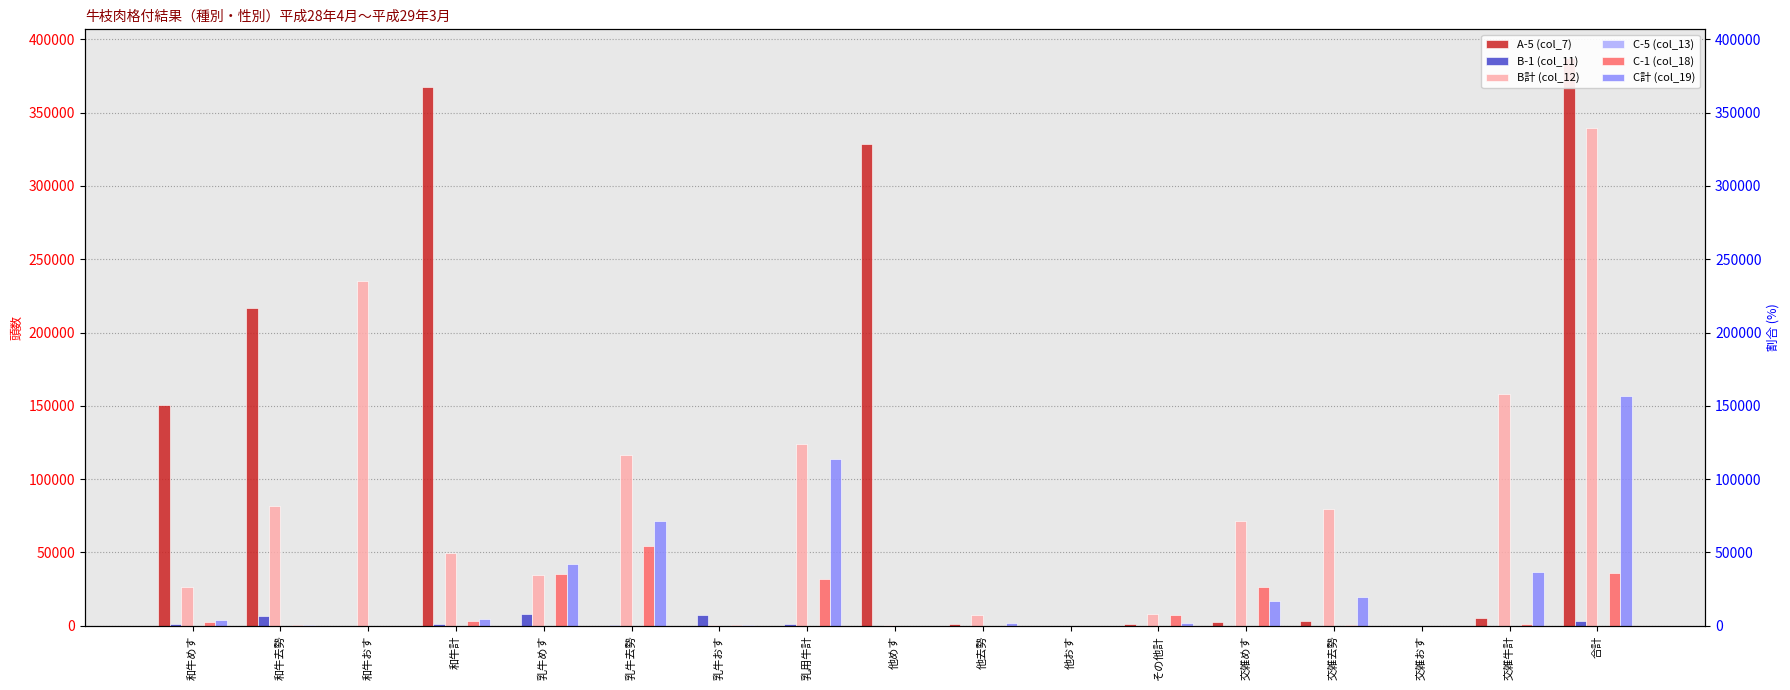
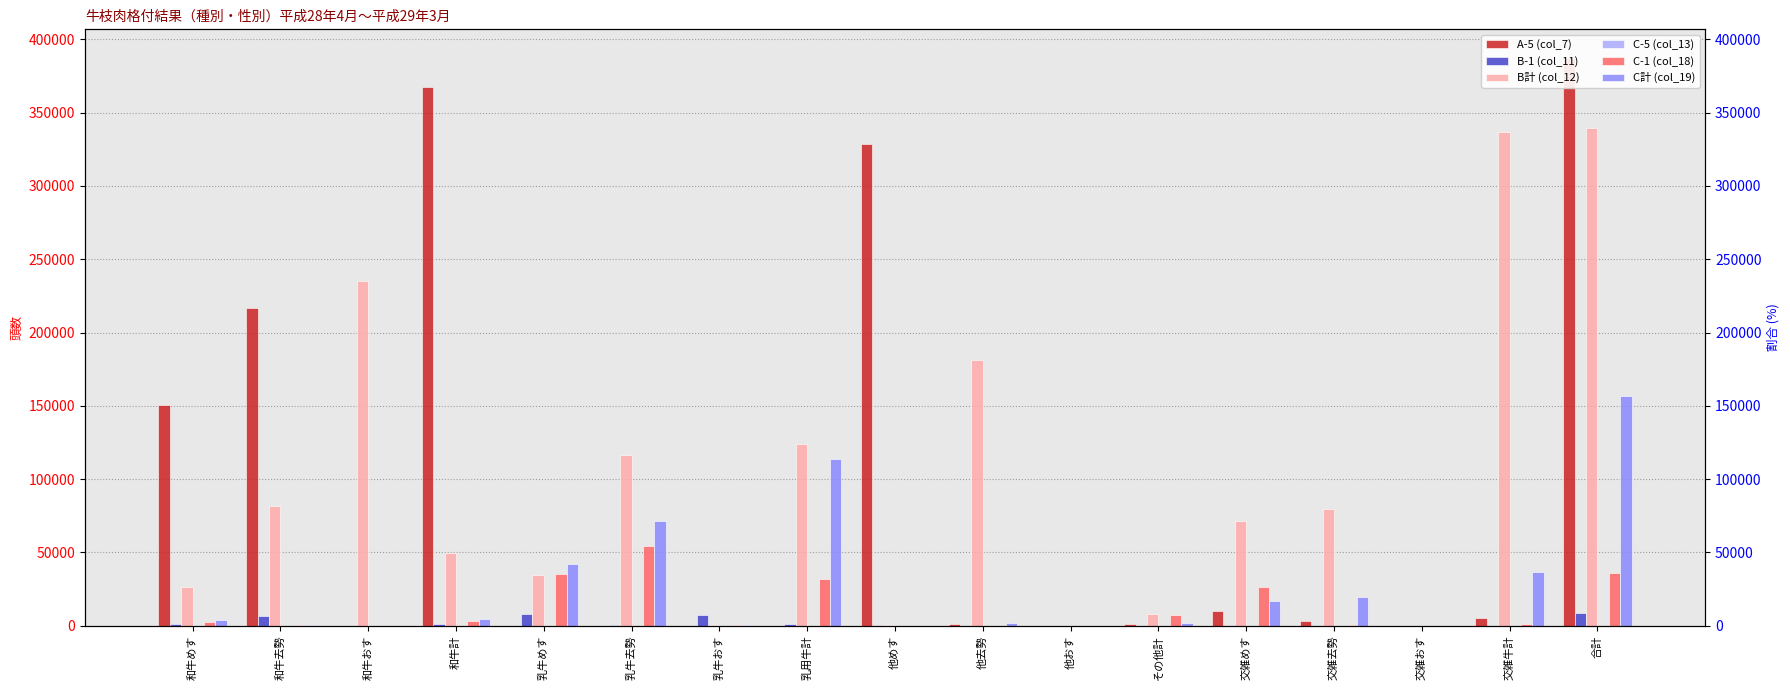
B計 (col_12), 他去勢: 7000 -> 181000
A-5 (col_7), 交雑めす: 3000 -> 10000
B計 (col_12), 交雑牛計: 158000 -> 337000
B-1 (col_11), 合計: 3000 -> 9000
